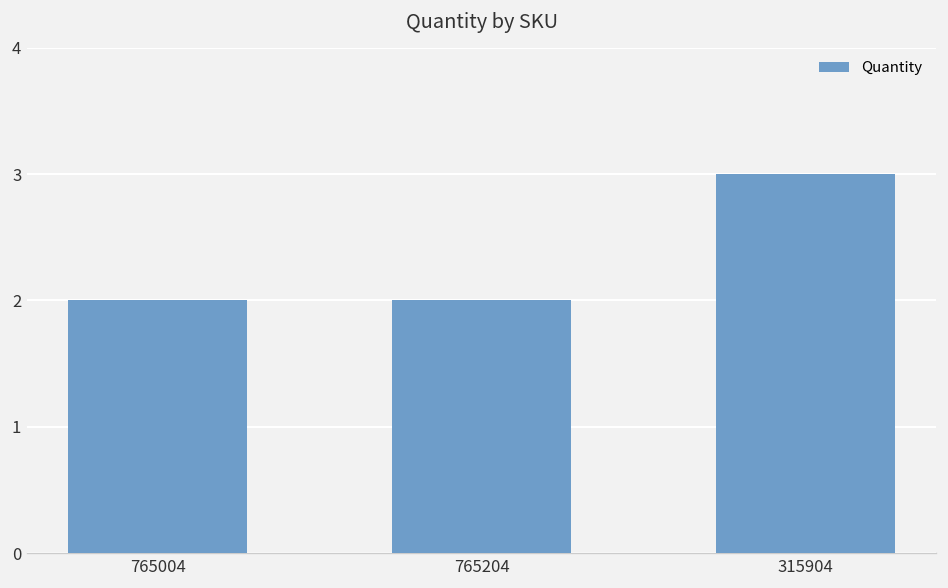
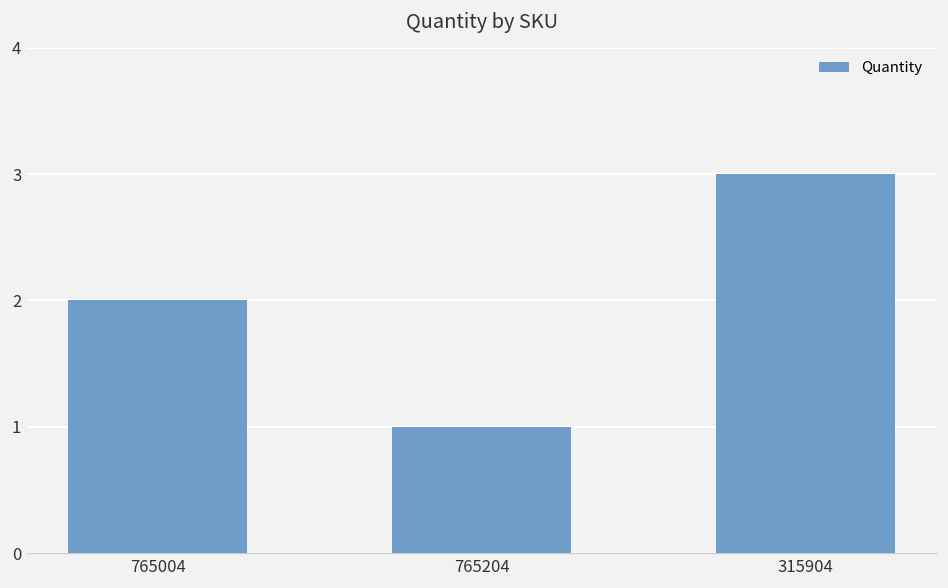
765204: 2 -> 1
